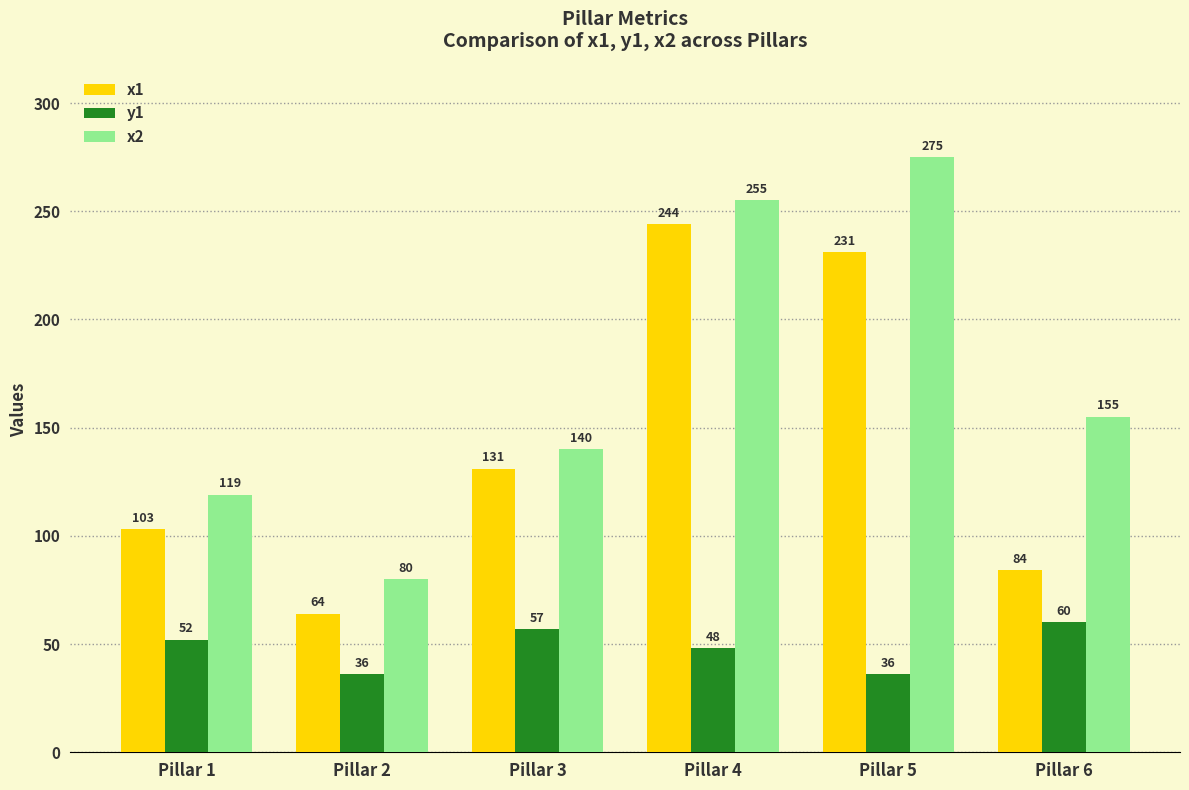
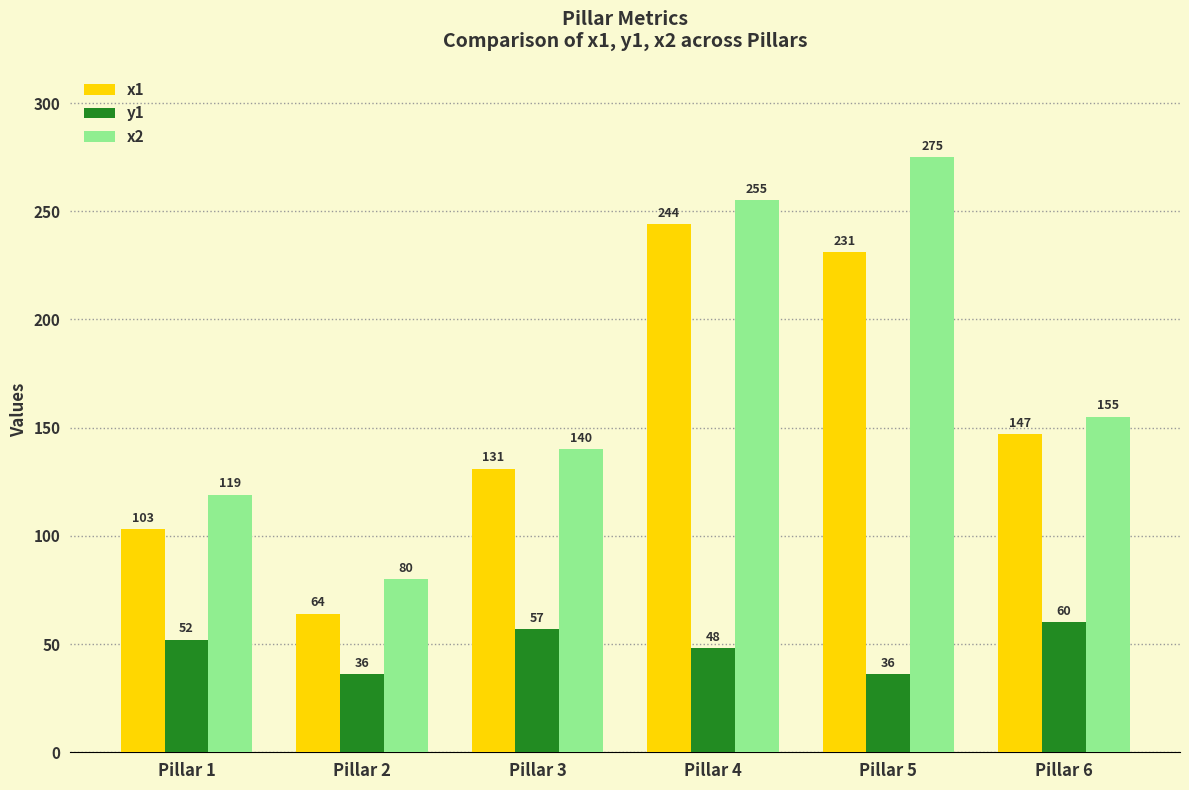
x1, Pillar 6: 84 -> 147
